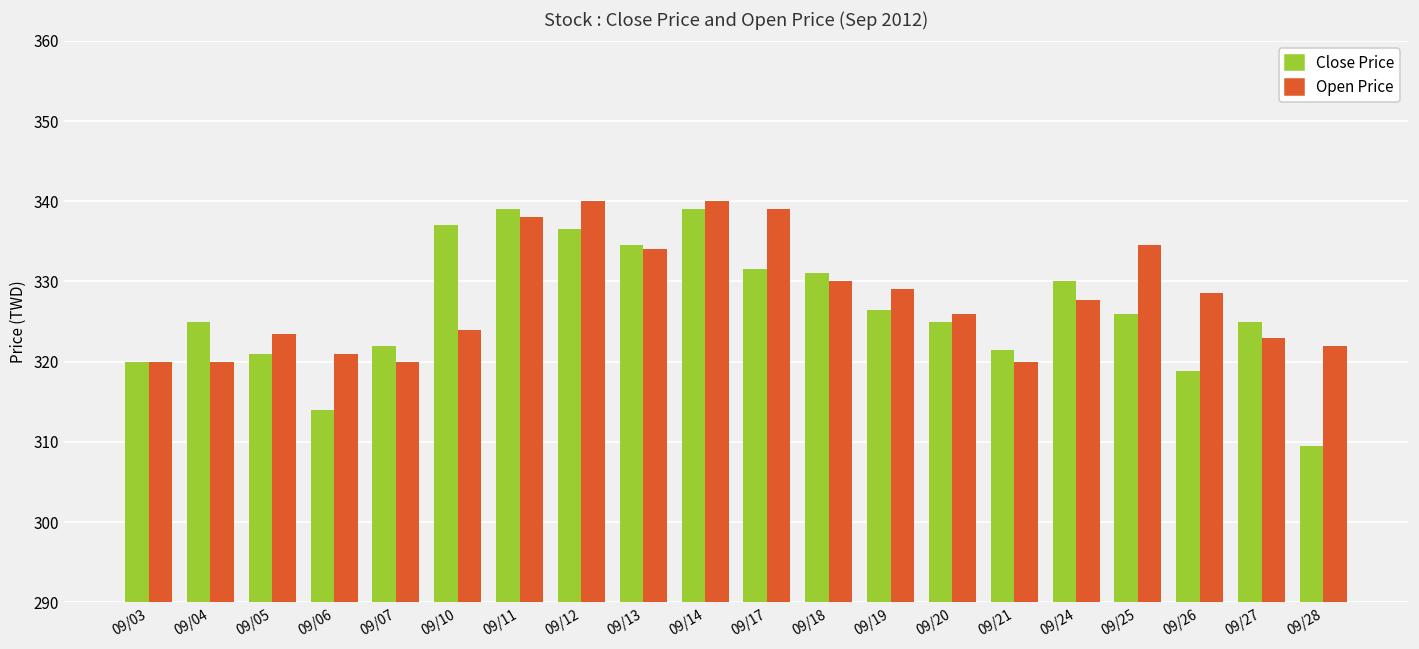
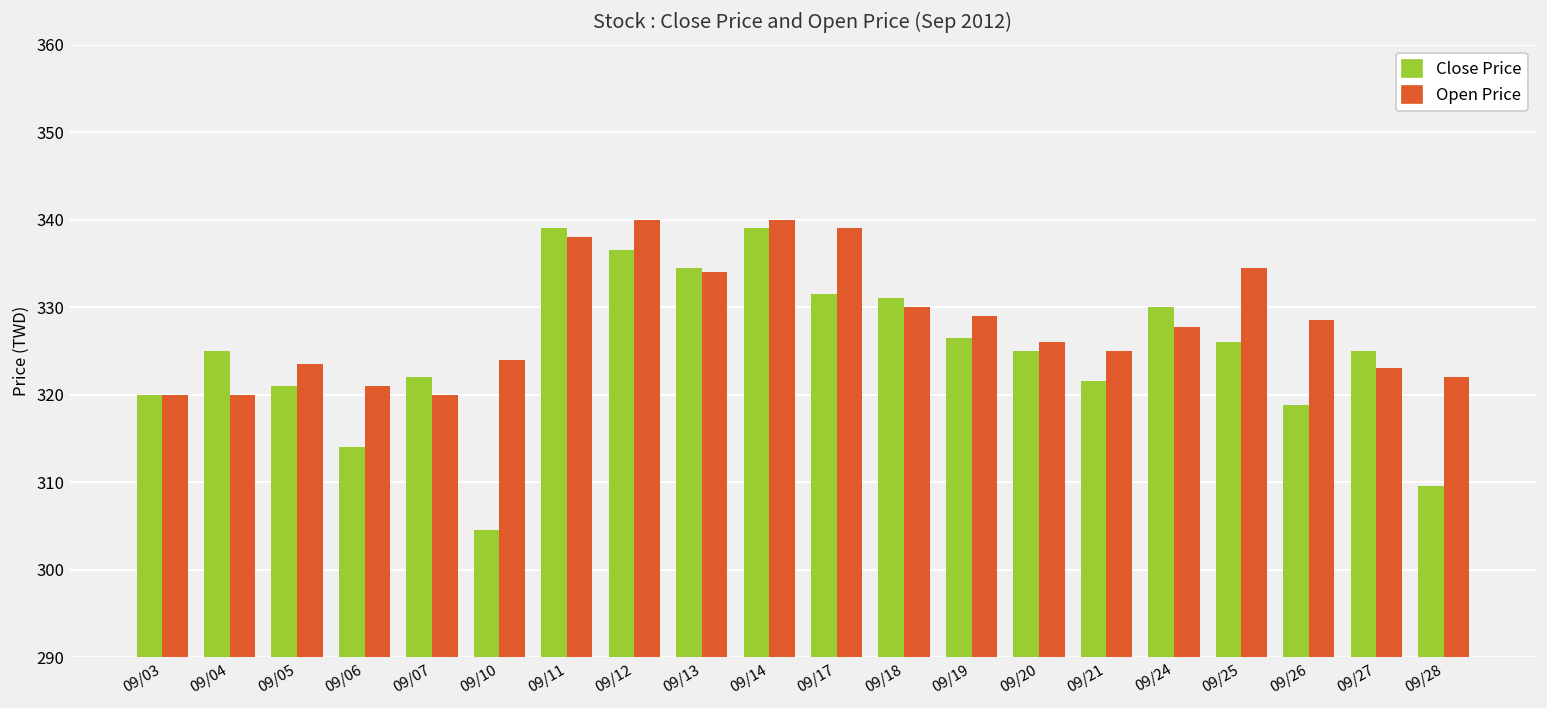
Close Price, 09/10: 337 -> 305
Open Price, 09/21: 320 -> 325
